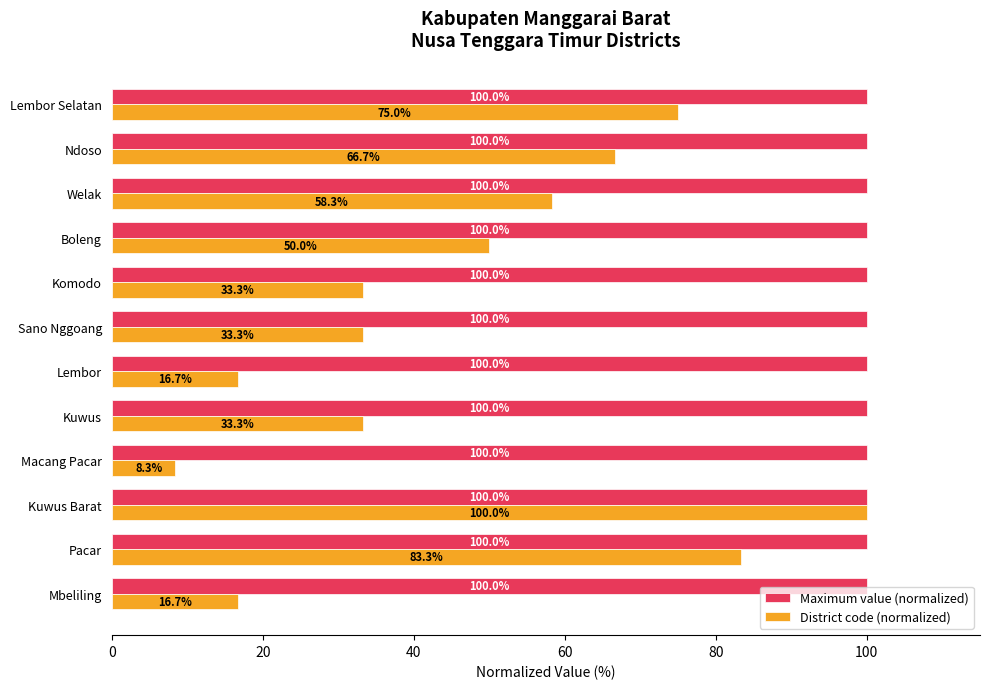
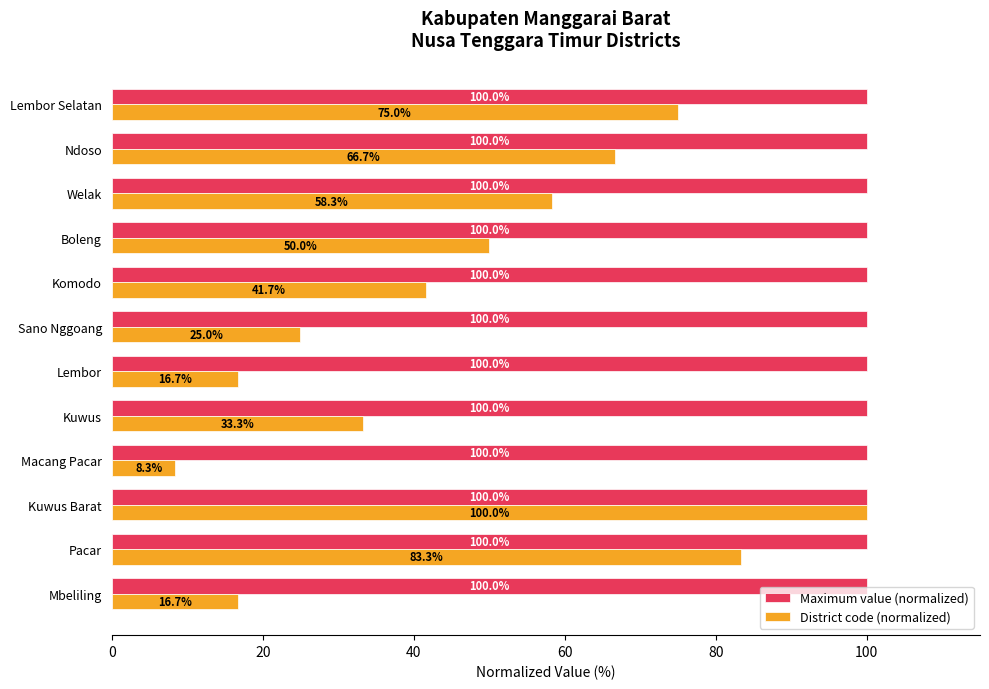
District code (normalized), Komodo: 33.3% -> 41.7%
District code (normalized), Sano Nggoang: 33.3% -> 25.0%
